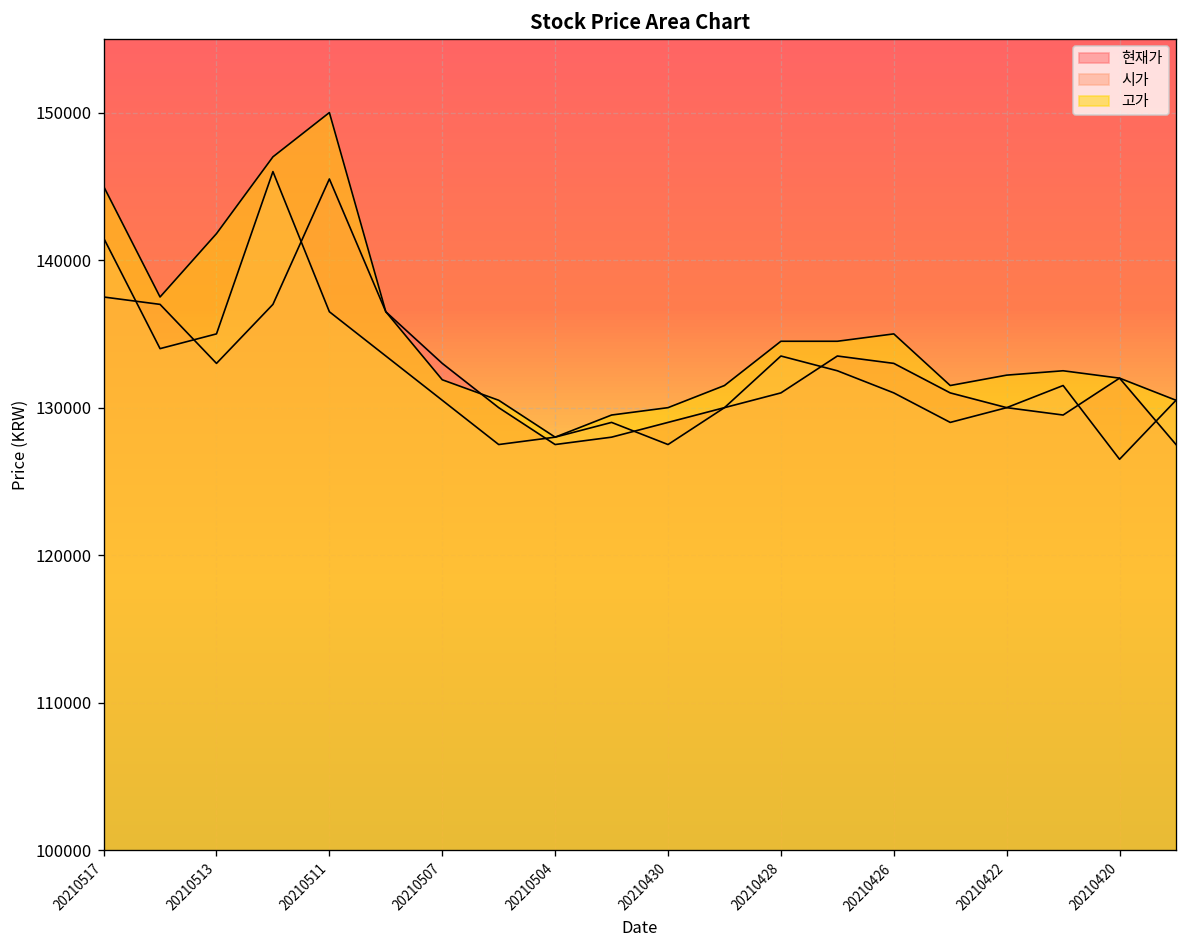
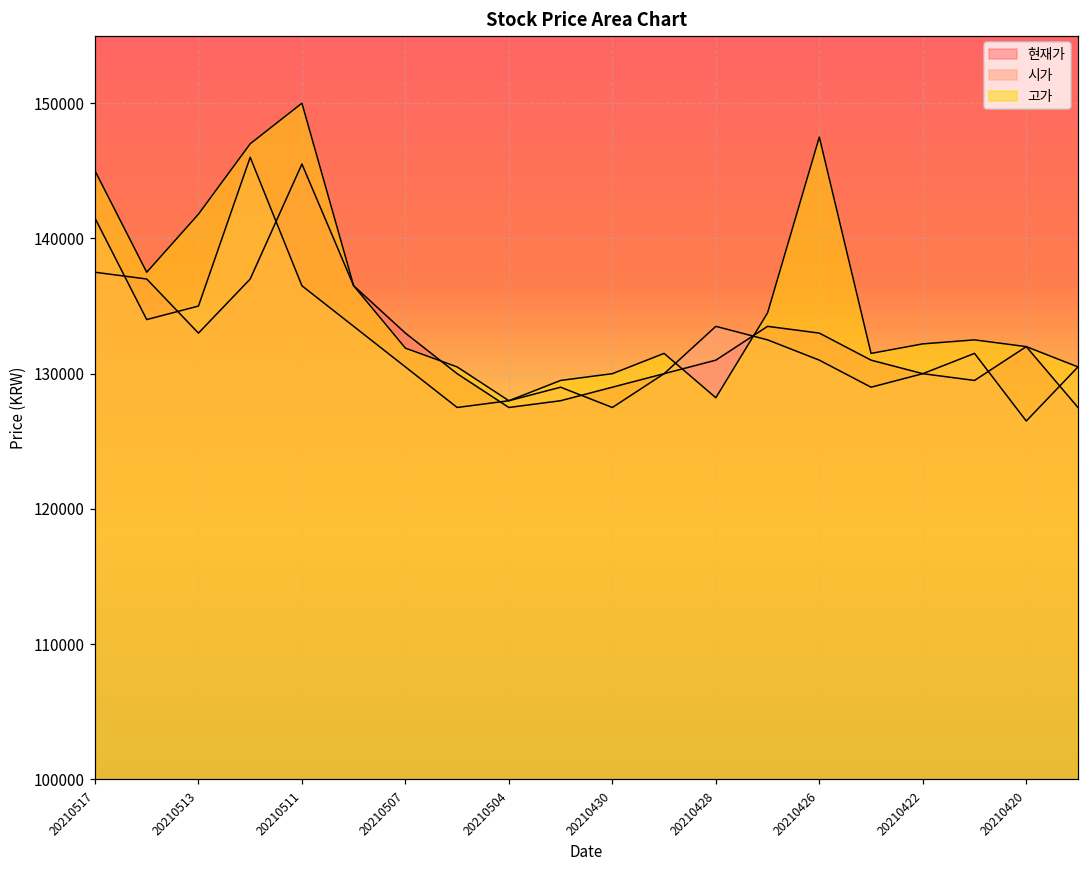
고가, 20210428: 134500 -> 128200
고가, 20210426: 135000 -> 147500
